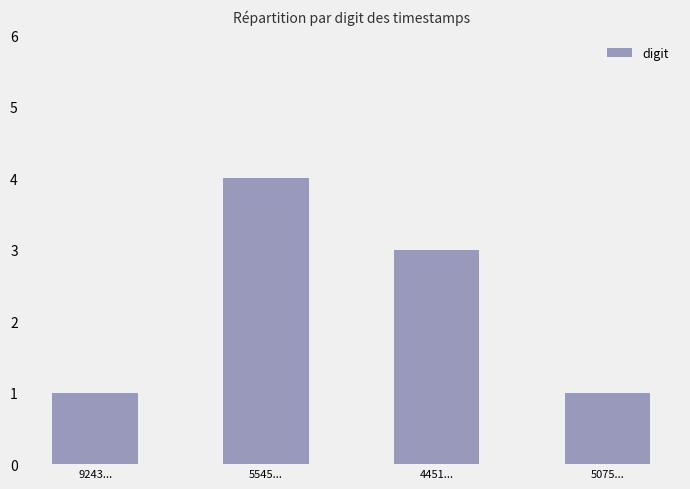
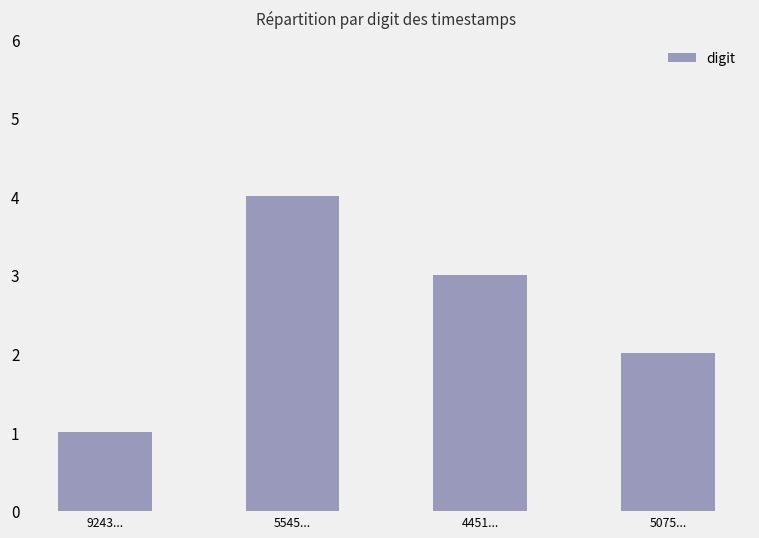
5075...: 1 -> 2
